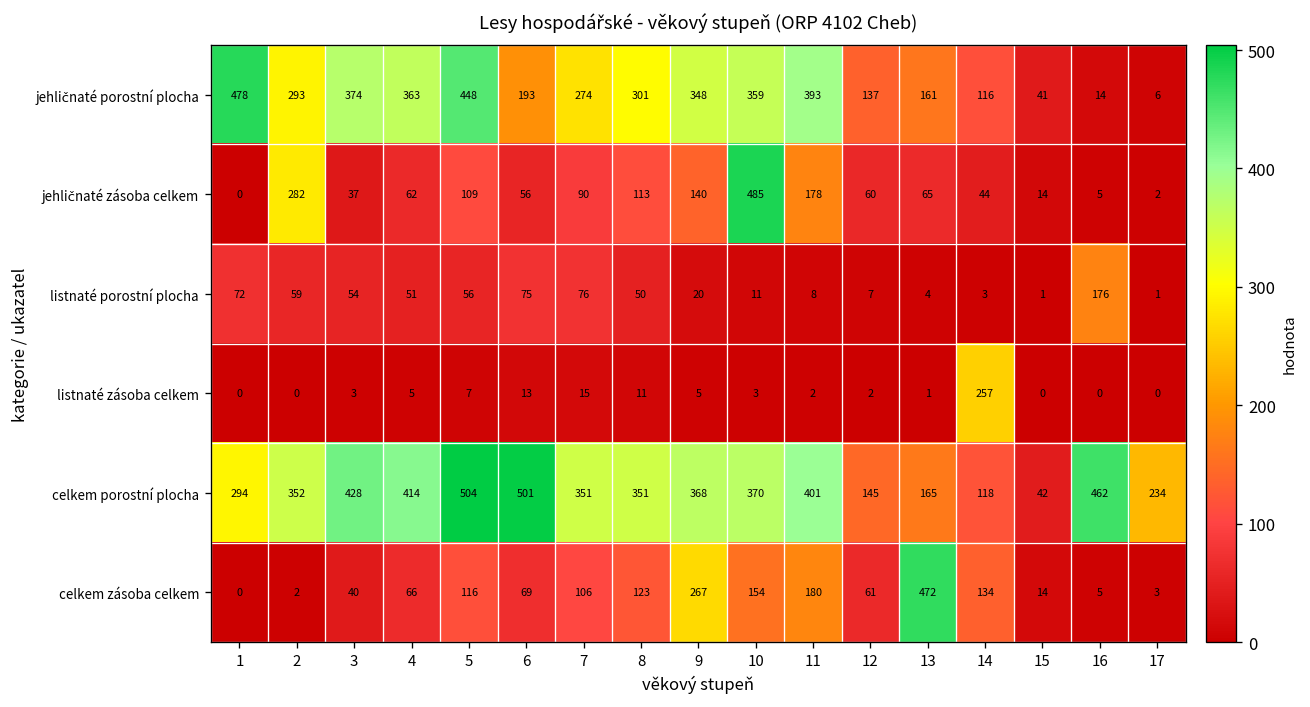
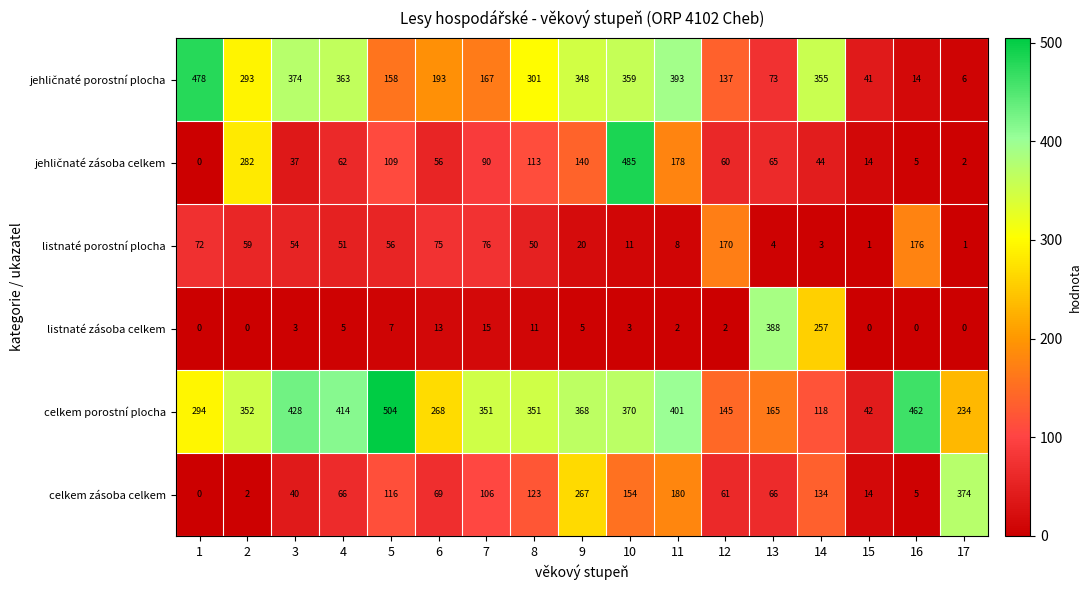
jehličnaté porostní plocha, 5: 448 -> 158
jehličnaté porostní plocha, 7: 274 -> 167
jehličnaté porostní plocha, 13: 161 -> 73
jehličnaté porostní plocha, 14: 116 -> 355
listnaté porostní plocha, 12: 7 -> 170
listnaté zásoba celkem, 13: 1 -> 388
celkem porostní plocha, 6: 501 -> 268
celkem zásoba celkem, 13: 472 -> 66
celkem zásoba celkem, 17: 3 -> 374
